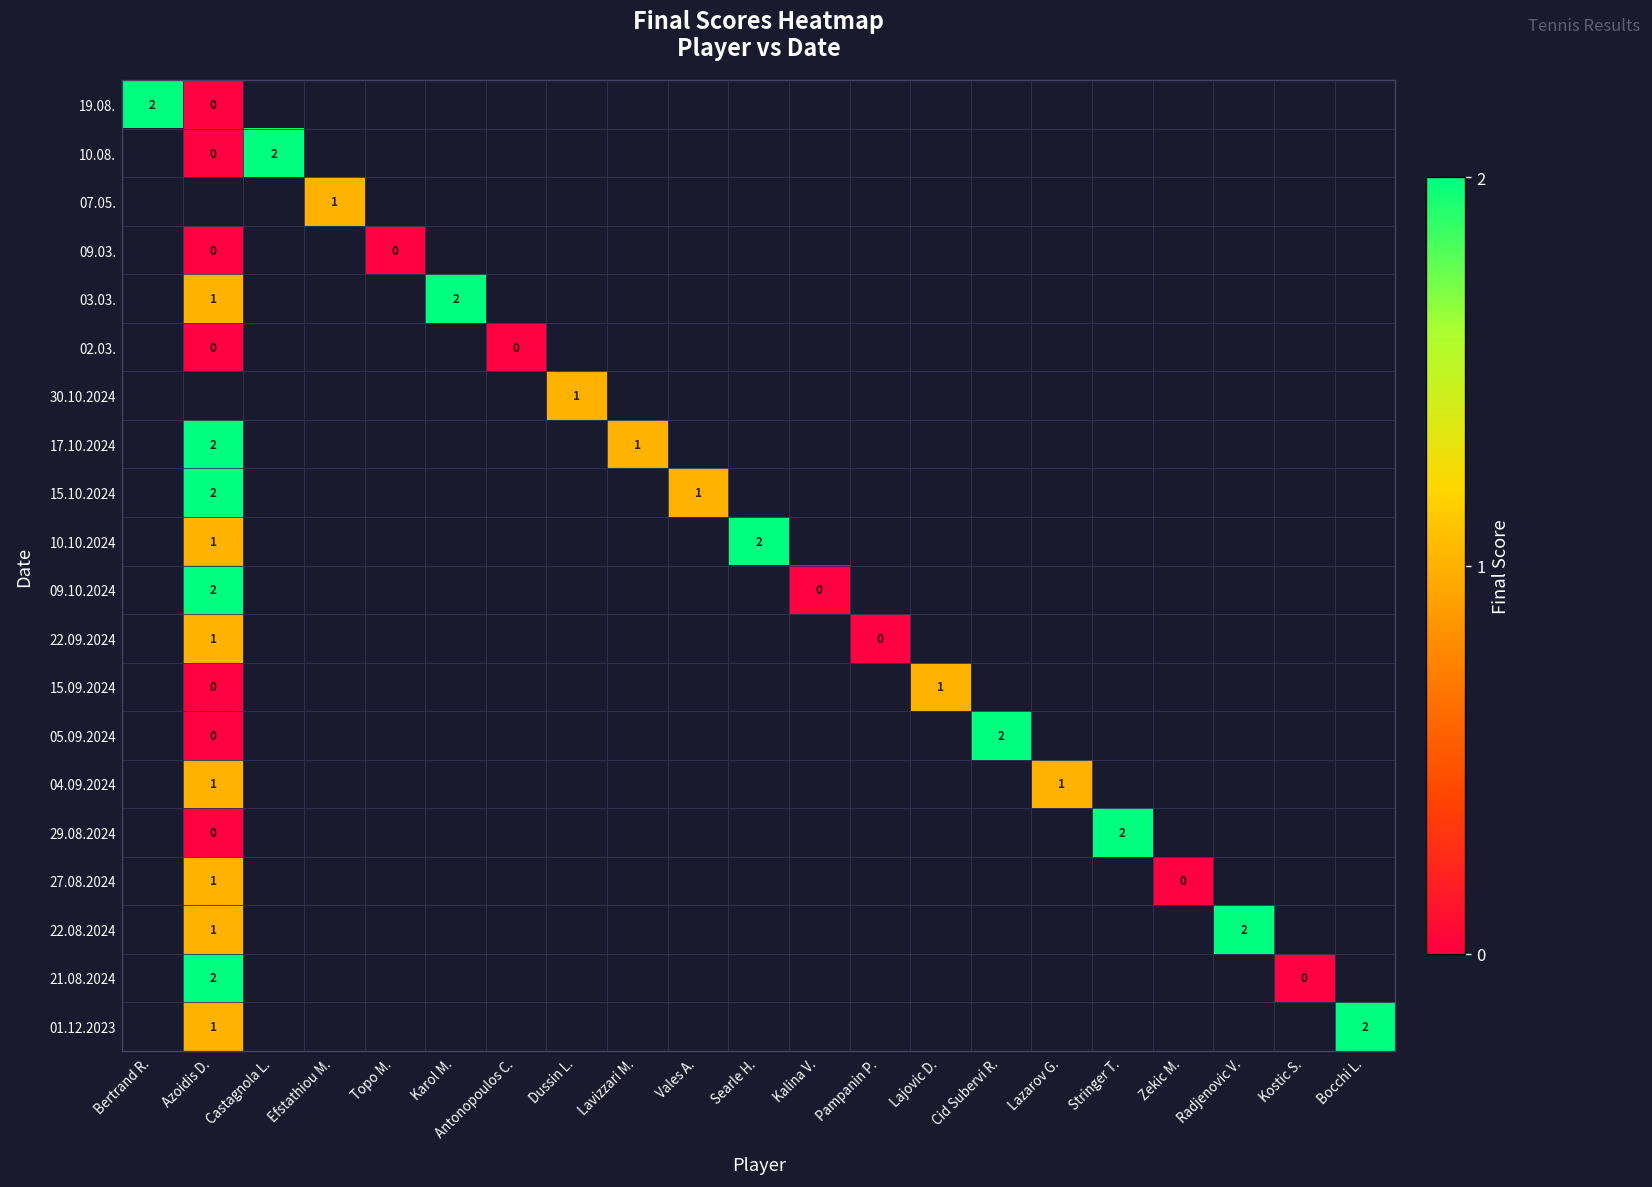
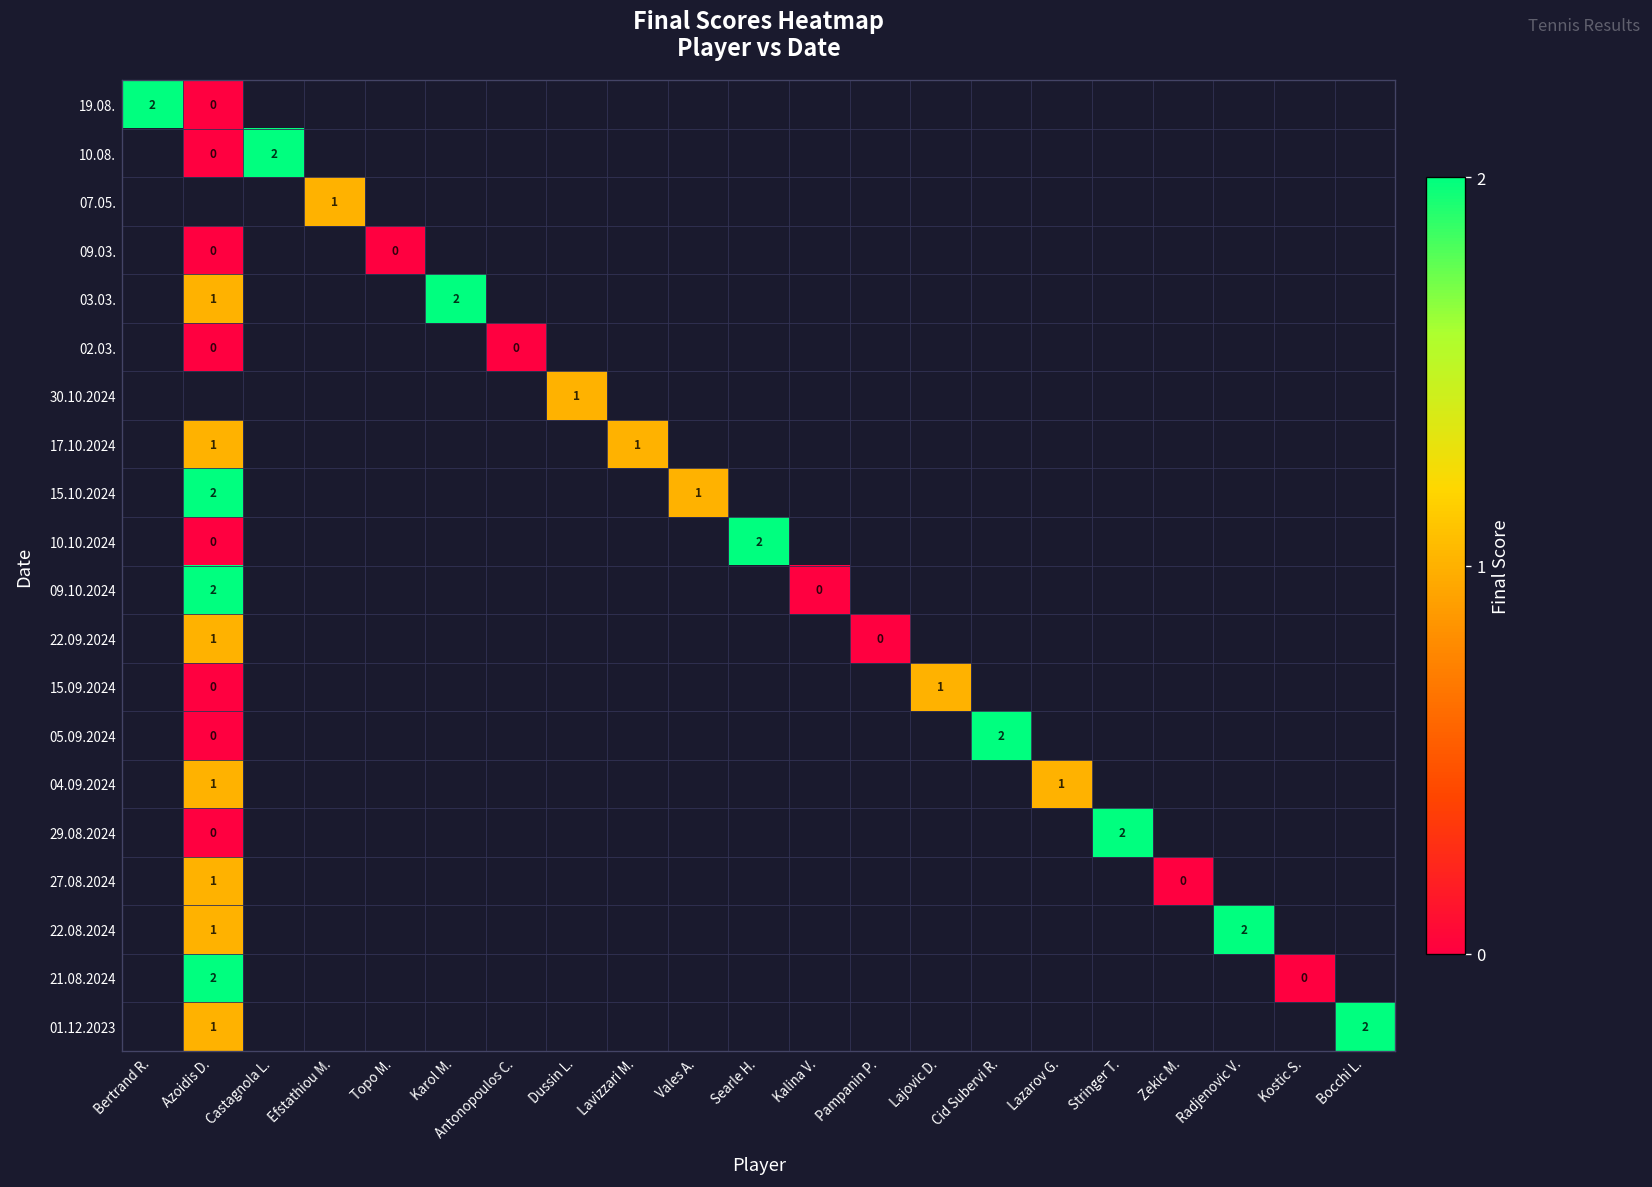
17.10.2024, Azoidis D.: 2 -> 1
10.10.2024, Azoidis D.: 1 -> 0
